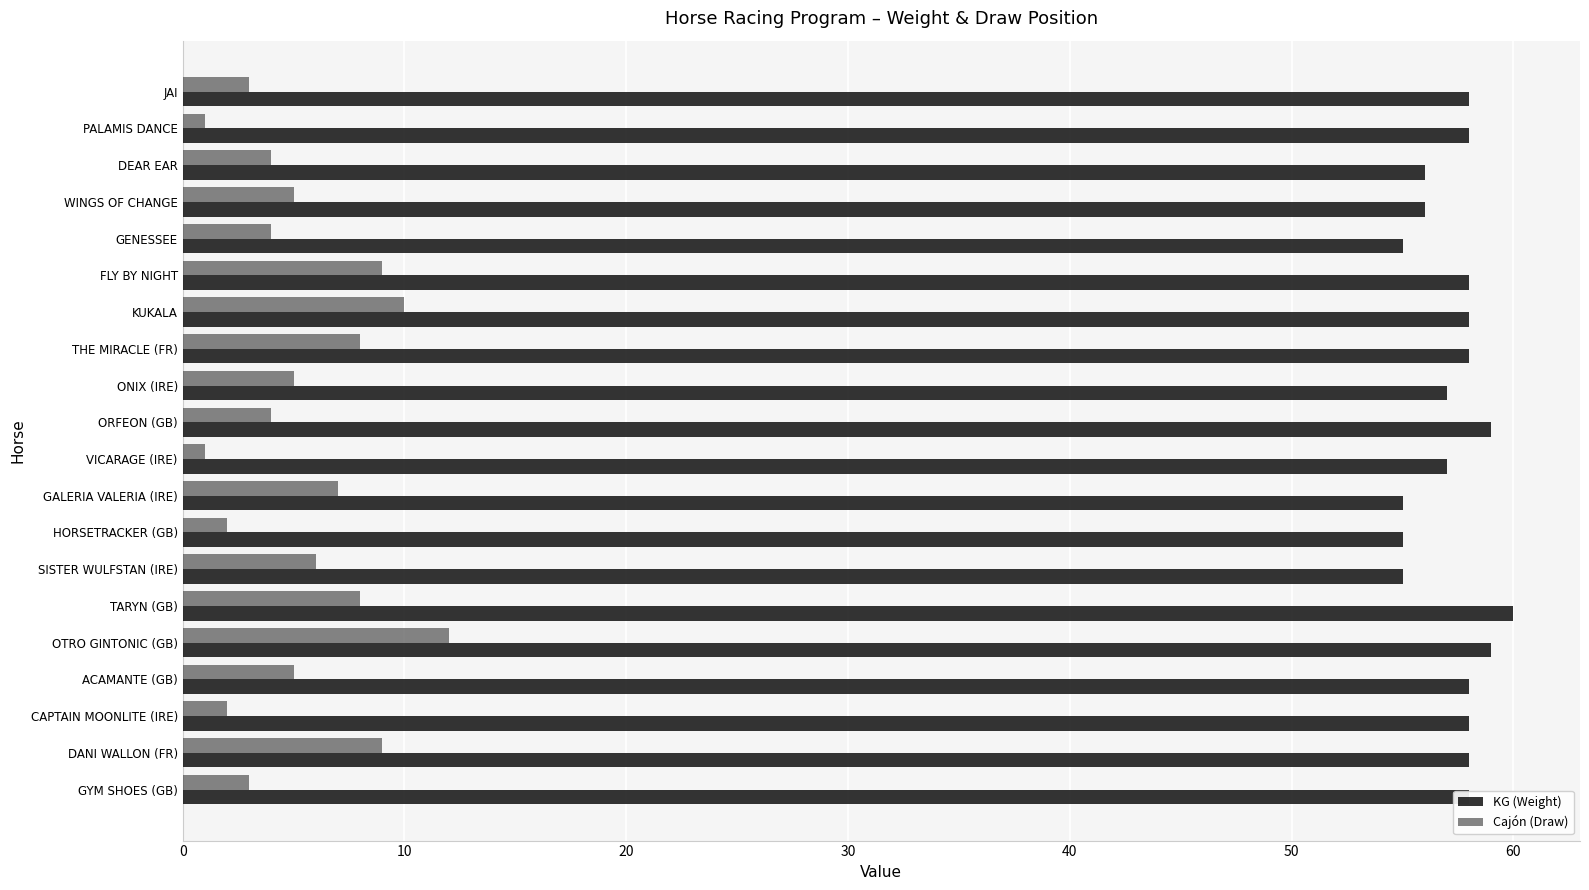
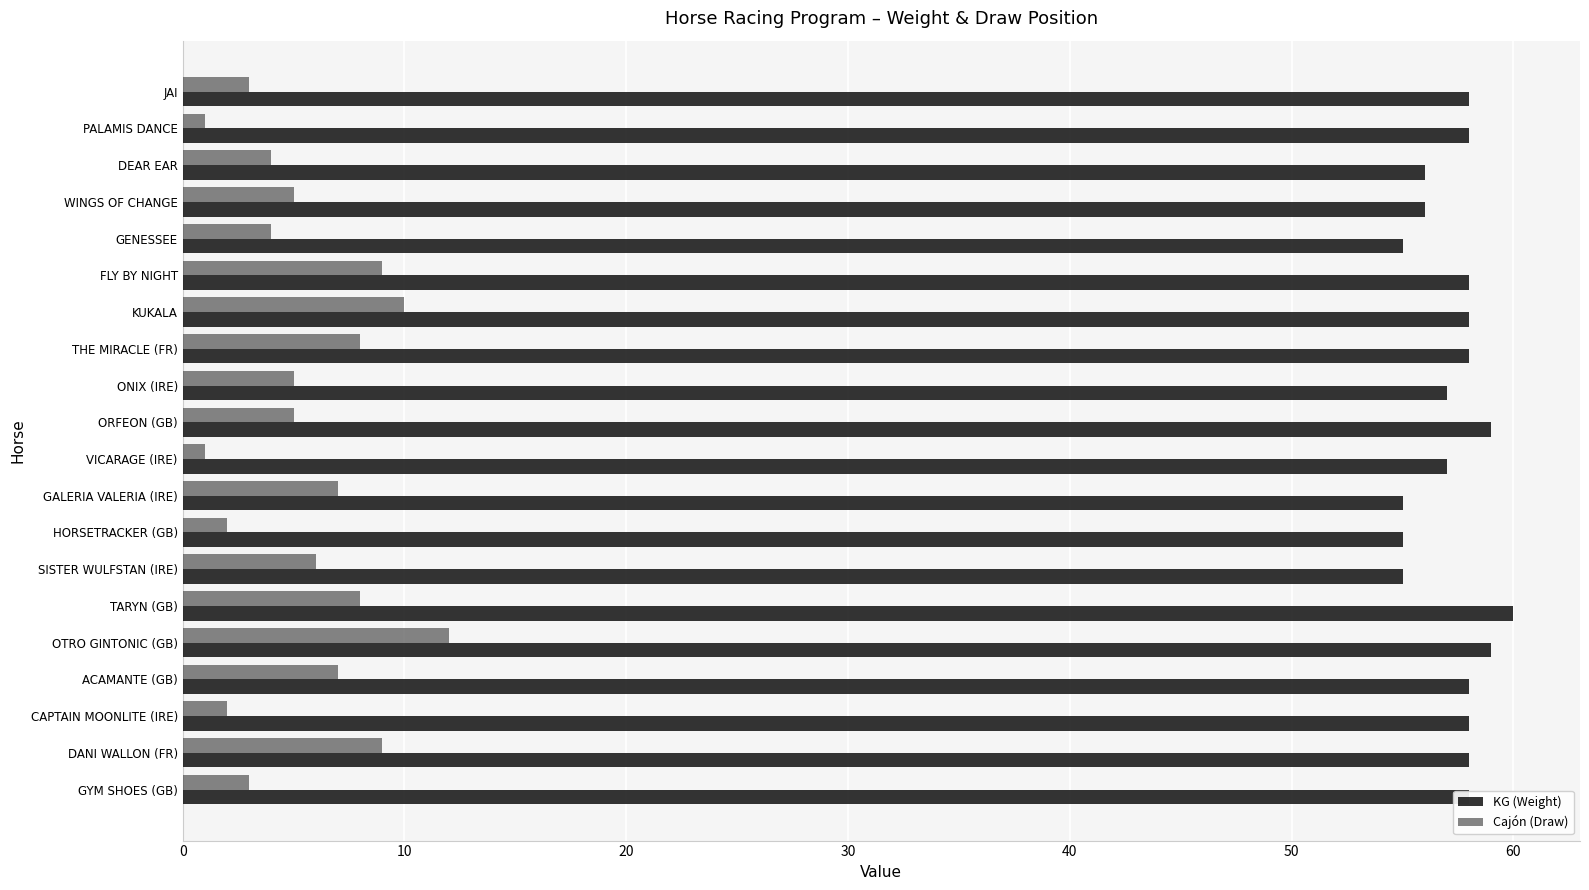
Cajón (Draw), ORFEON (GB): 4 -> 5
Cajón (Draw), ACAMANTE (GB): 5 -> 7
